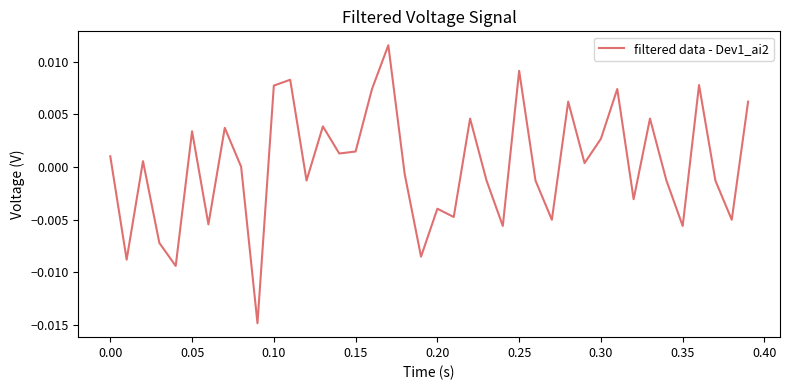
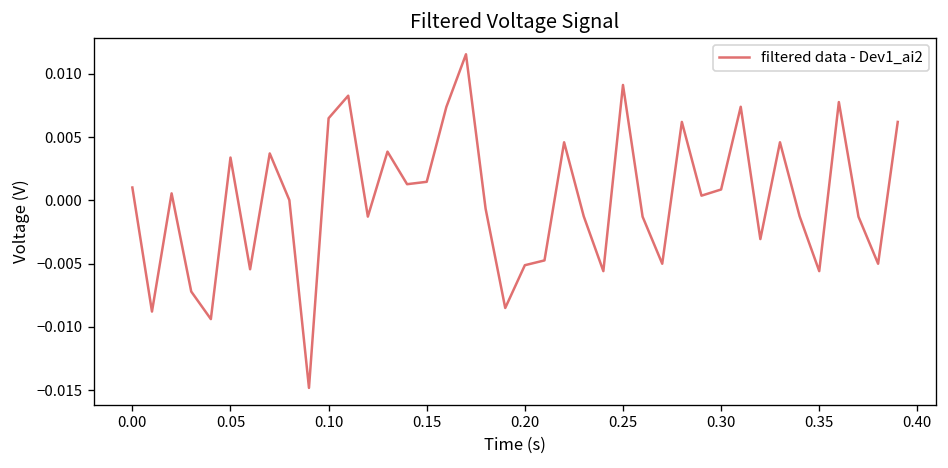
0.10: 0.0077 -> 0.0065
0.20: -0.0040 -> -0.0051
0.30: 0.0027 -> 0.0009
